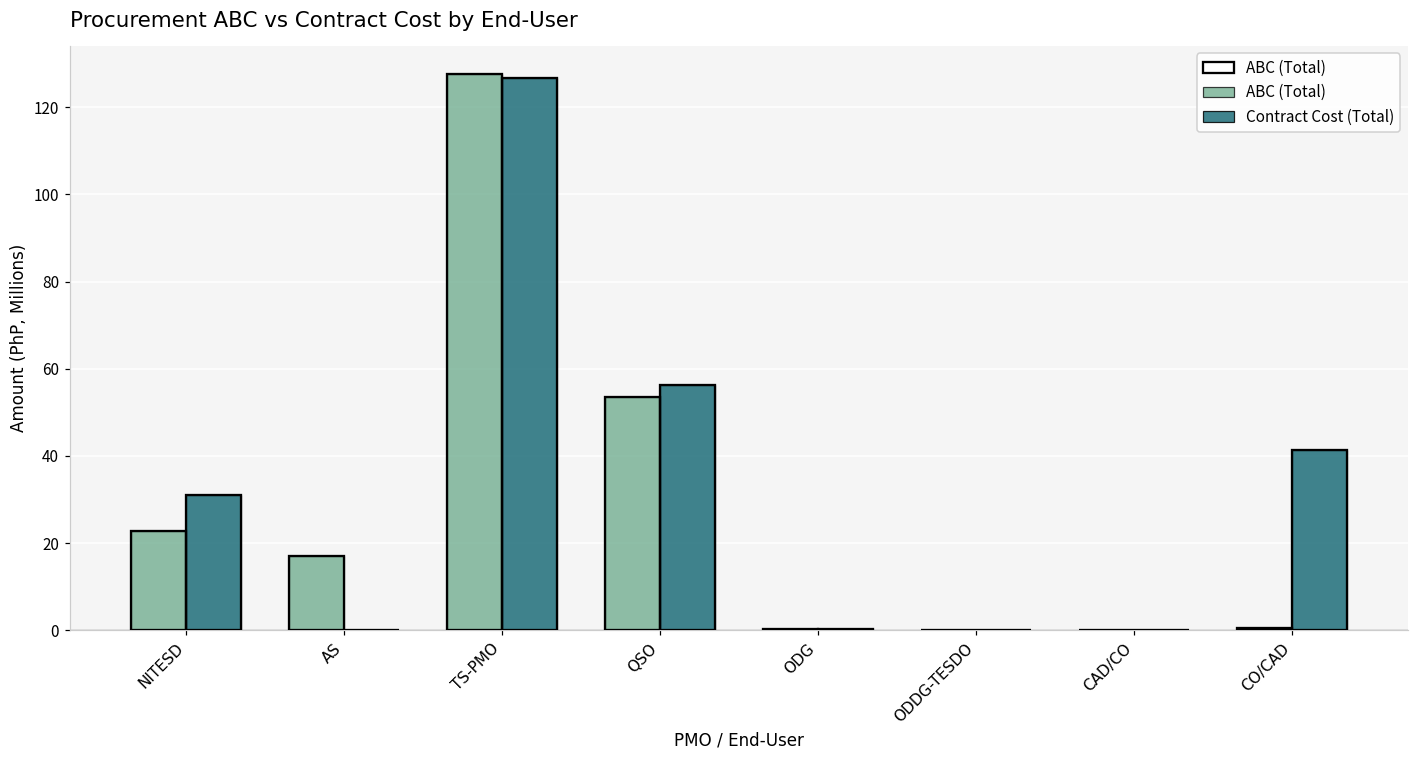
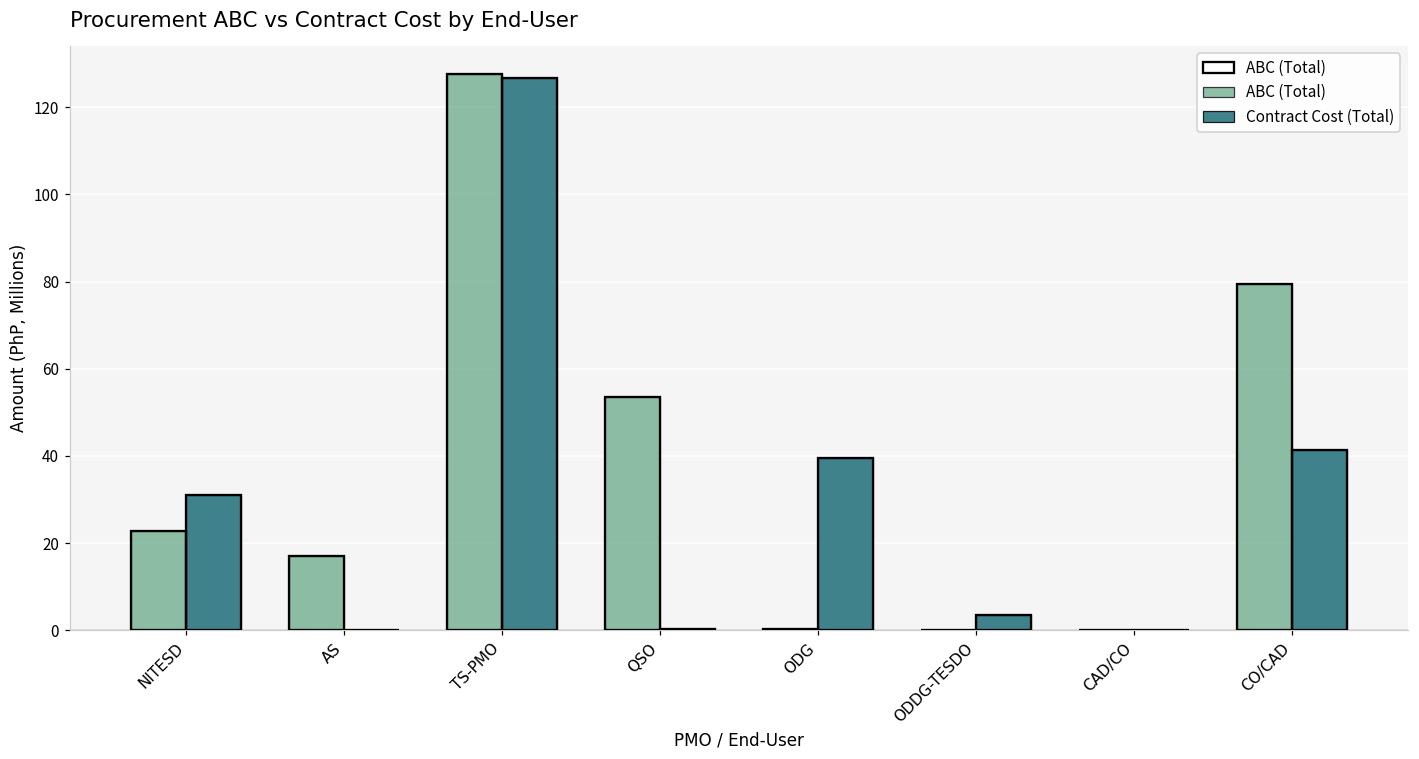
Contract Cost (Total), QSO: 56 -> 0
Contract Cost (Total), ODG: 0 -> 40
Contract Cost (Total), ODDG-TESDO: 0 -> 3
ABC (Total), CO/CAD: 0 -> 79
